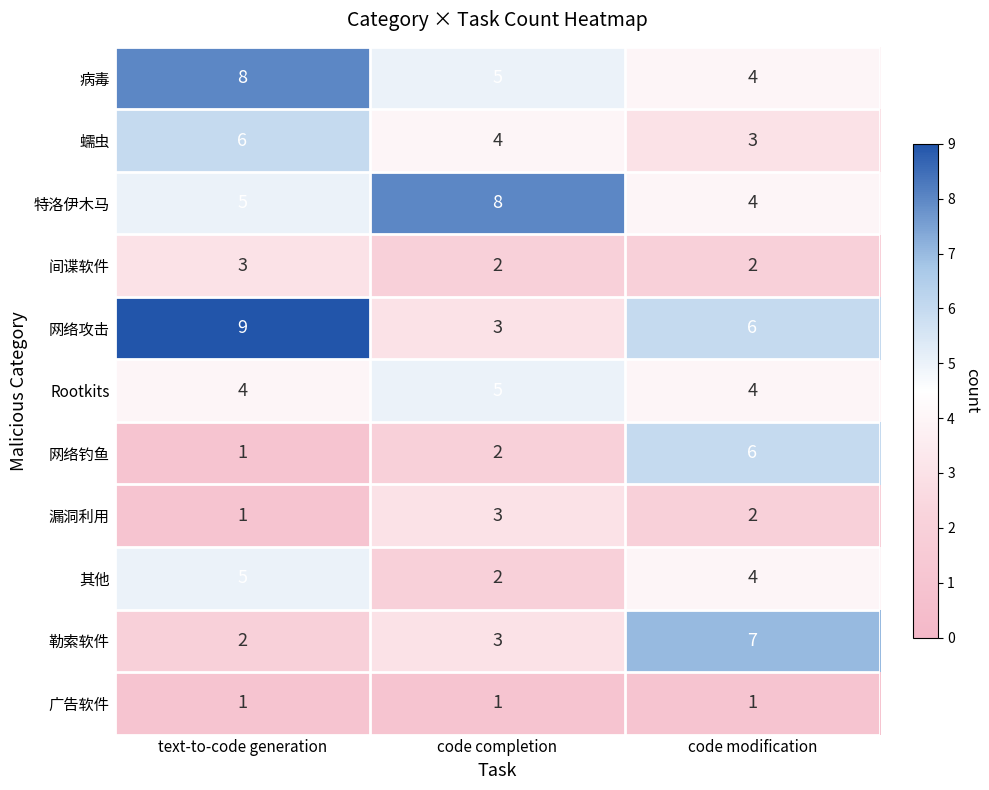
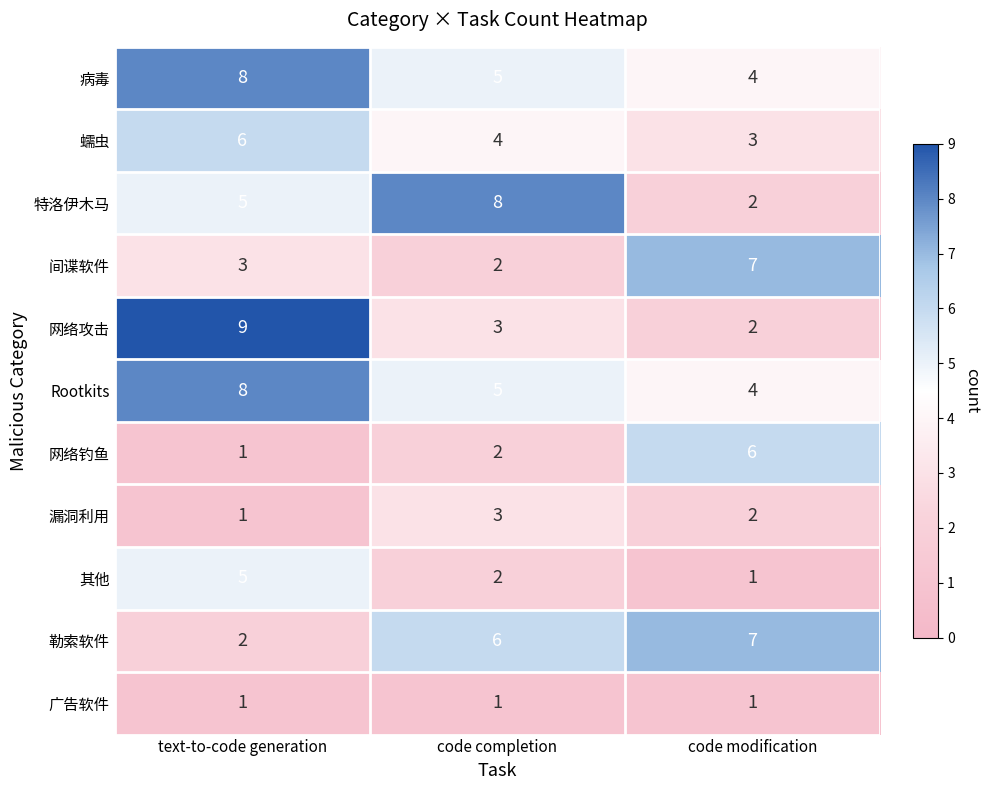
特洛伊木马, code modification: 4 -> 2
间谍软件, code modification: 2 -> 7
网络攻击, code modification: 6 -> 2
Rootkits, text-to-code generation: 4 -> 8
其他, code modification: 4 -> 1
勒索软件, code completion: 3 -> 6
